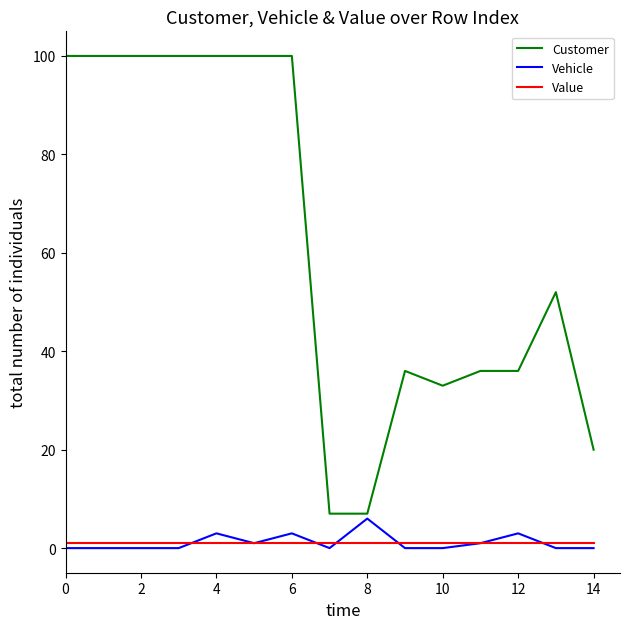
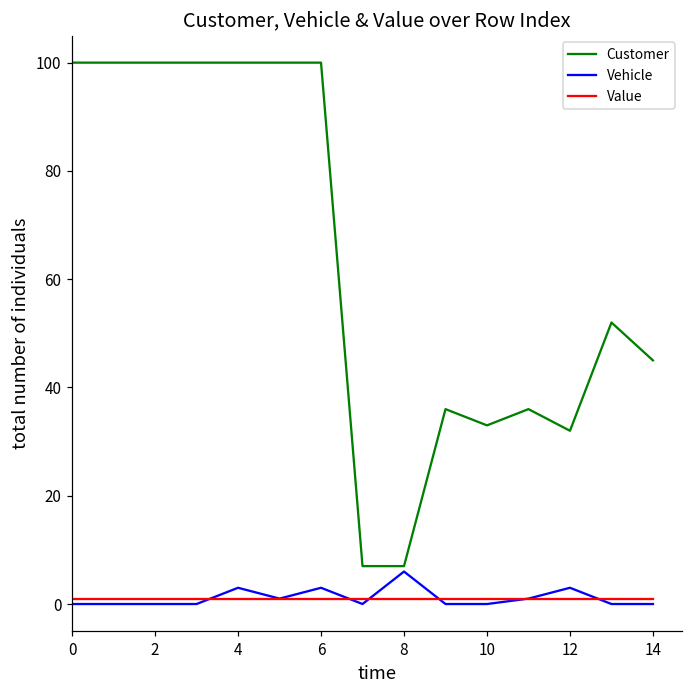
Customer, 12: 36 -> 32
Customer, 14: 20 -> 45
